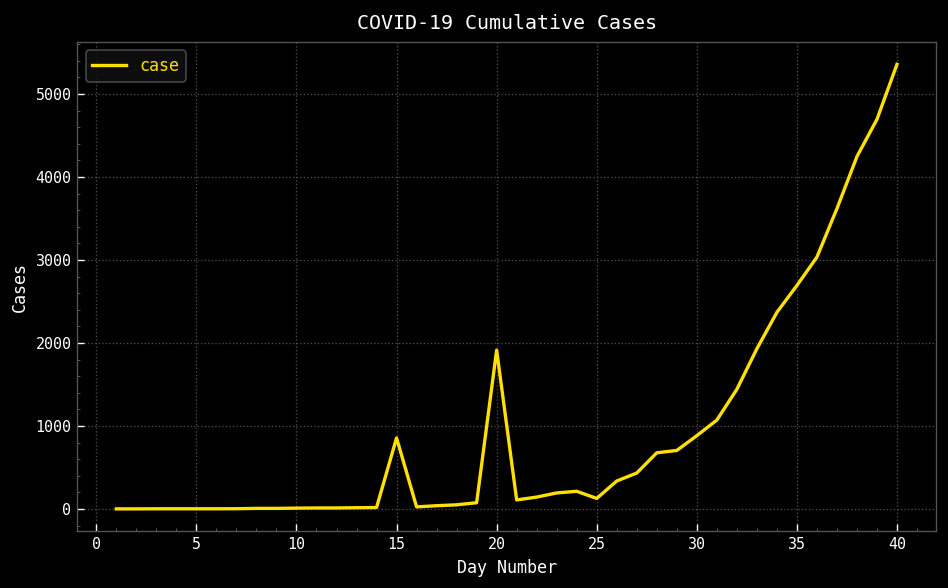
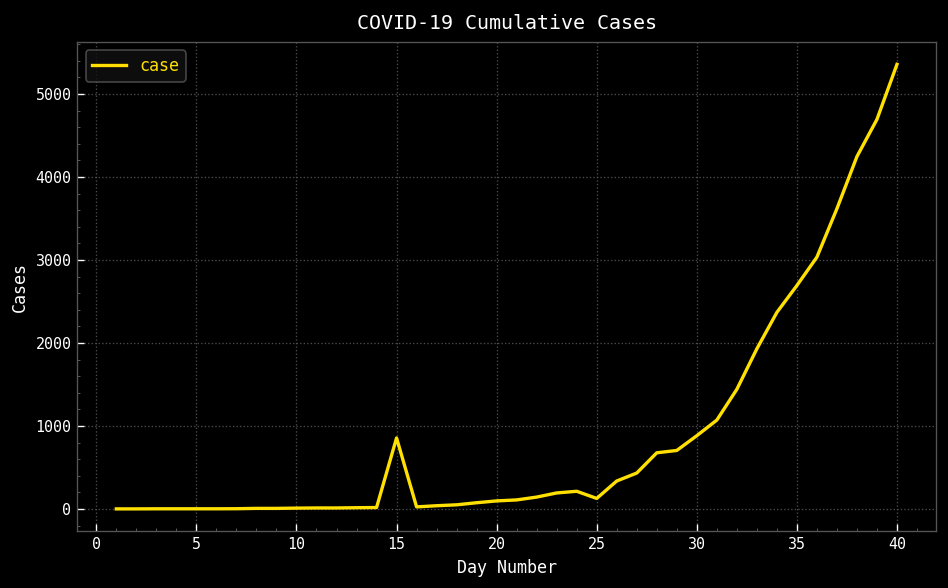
20: 1900 -> 100
